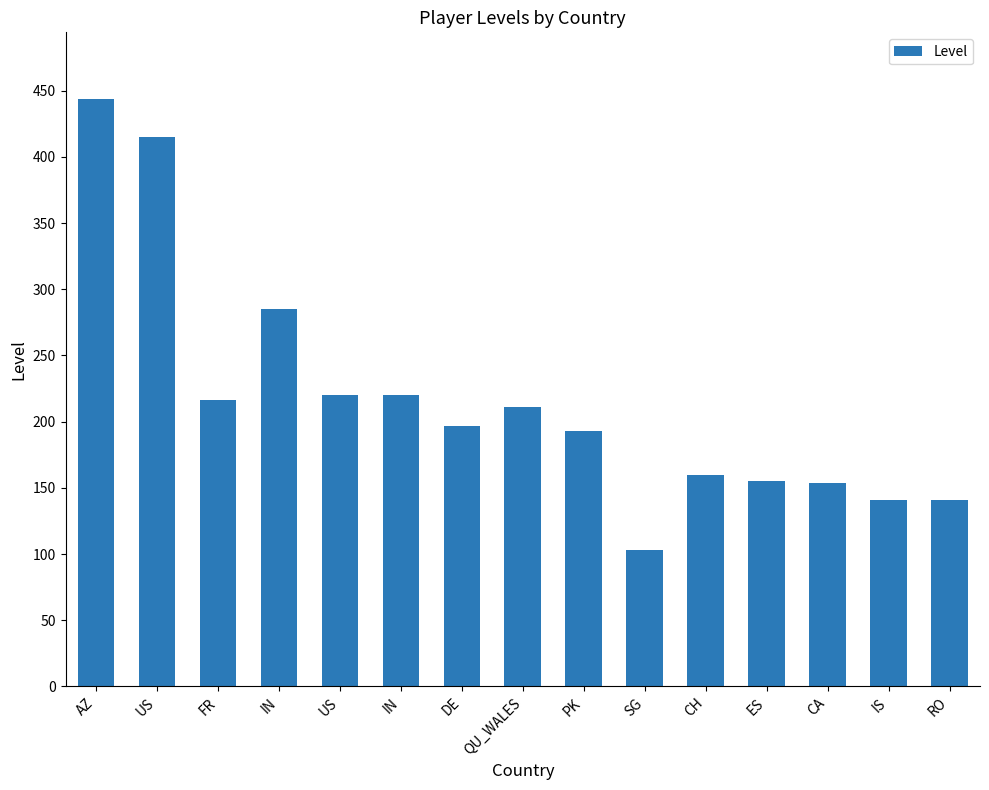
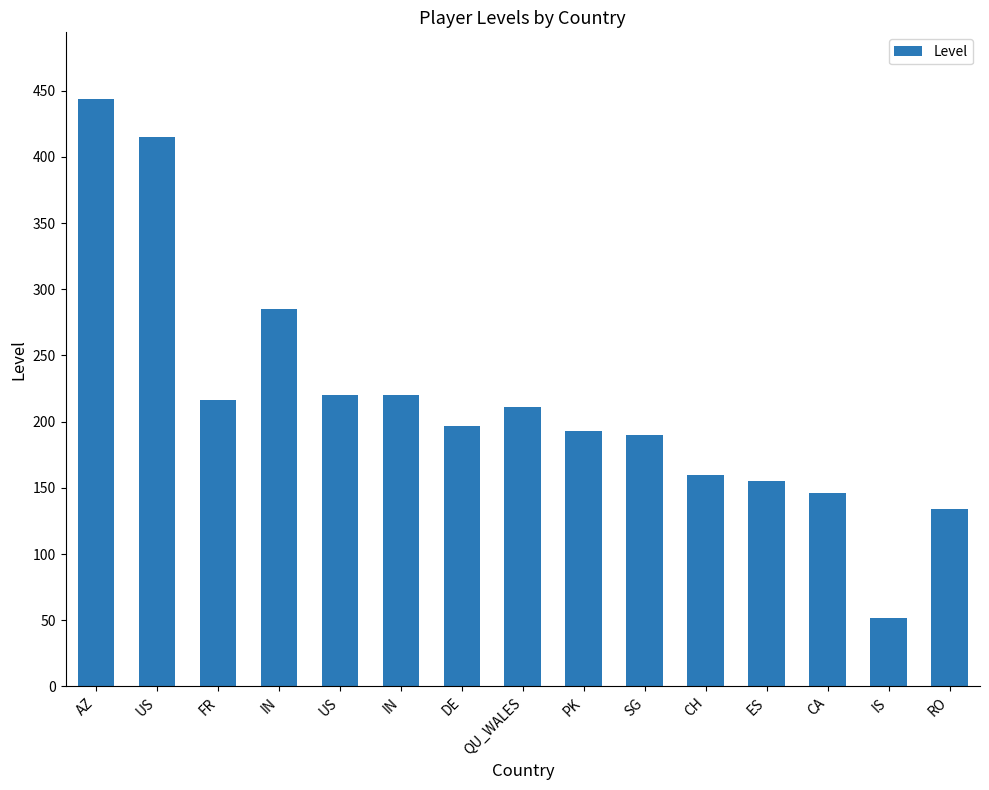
SG: 103 -> 190
CA: 154 -> 146
IS: 141 -> 52
RO: 141 -> 134
